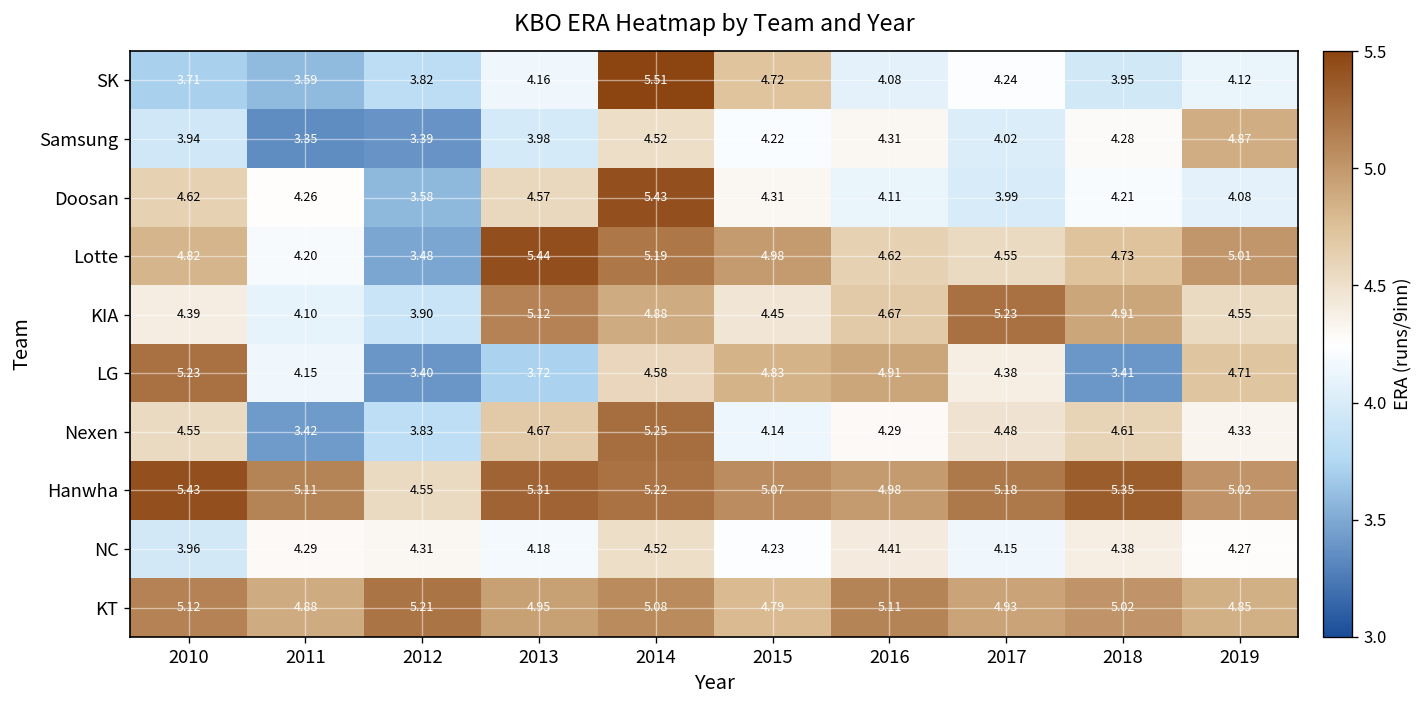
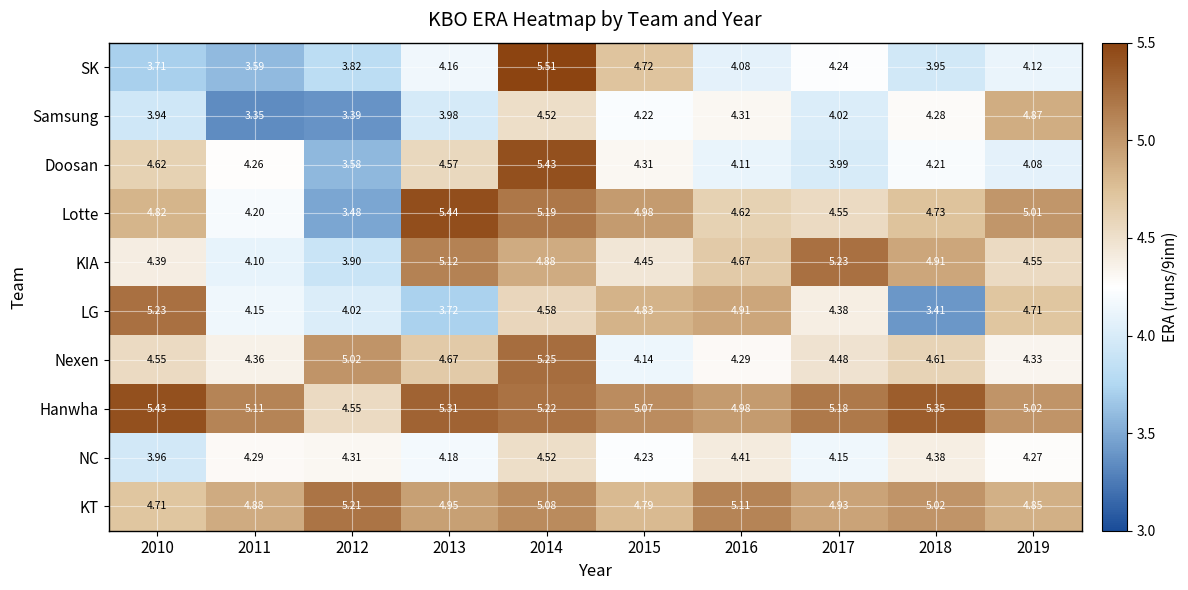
LG, 2012: 3.40 -> 4.02
Nexen, 2011: 3.42 -> 4.36
Nexen, 2012: 3.83 -> 5.02
KT, 2010: 5.12 -> 4.71
